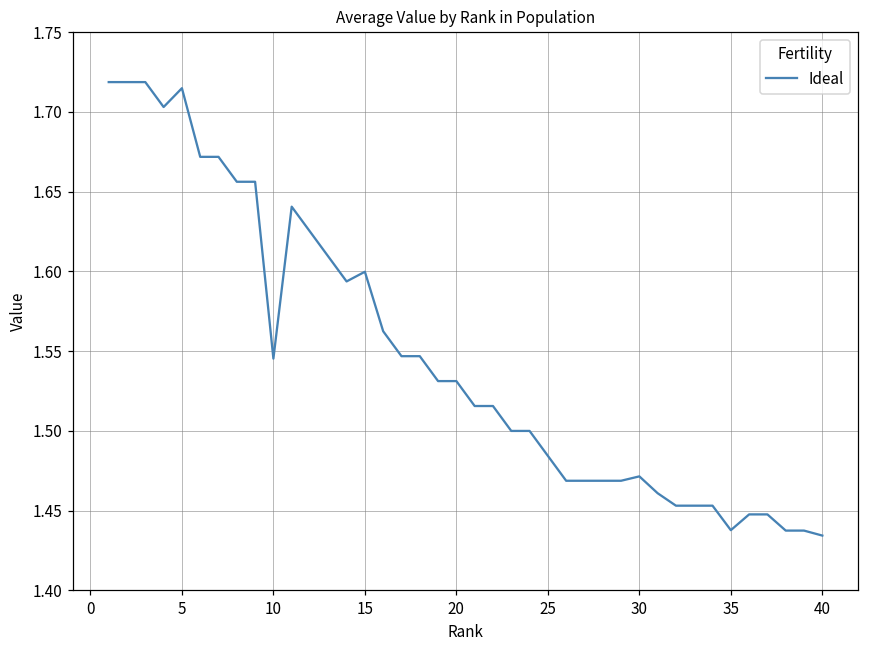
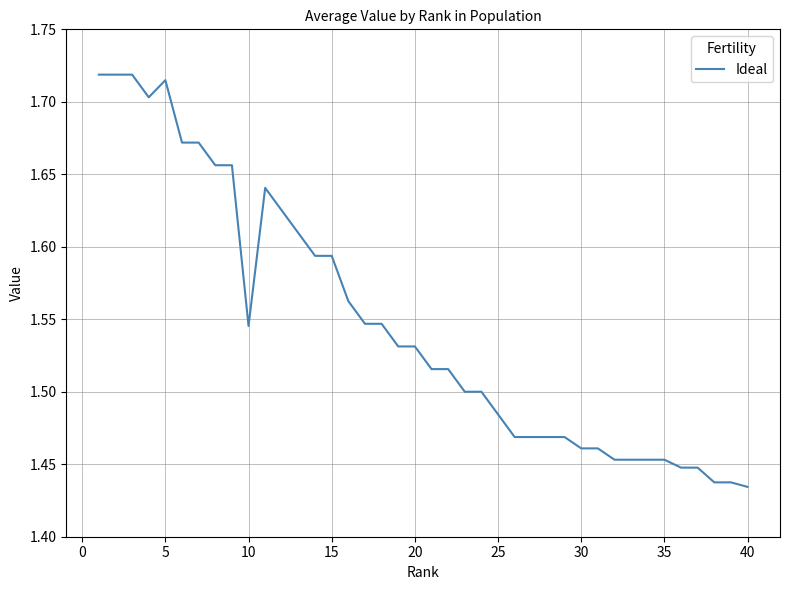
15: 1.600 -> 1.594
30: 1.472 -> 1.461
35: 1.438 -> 1.453
